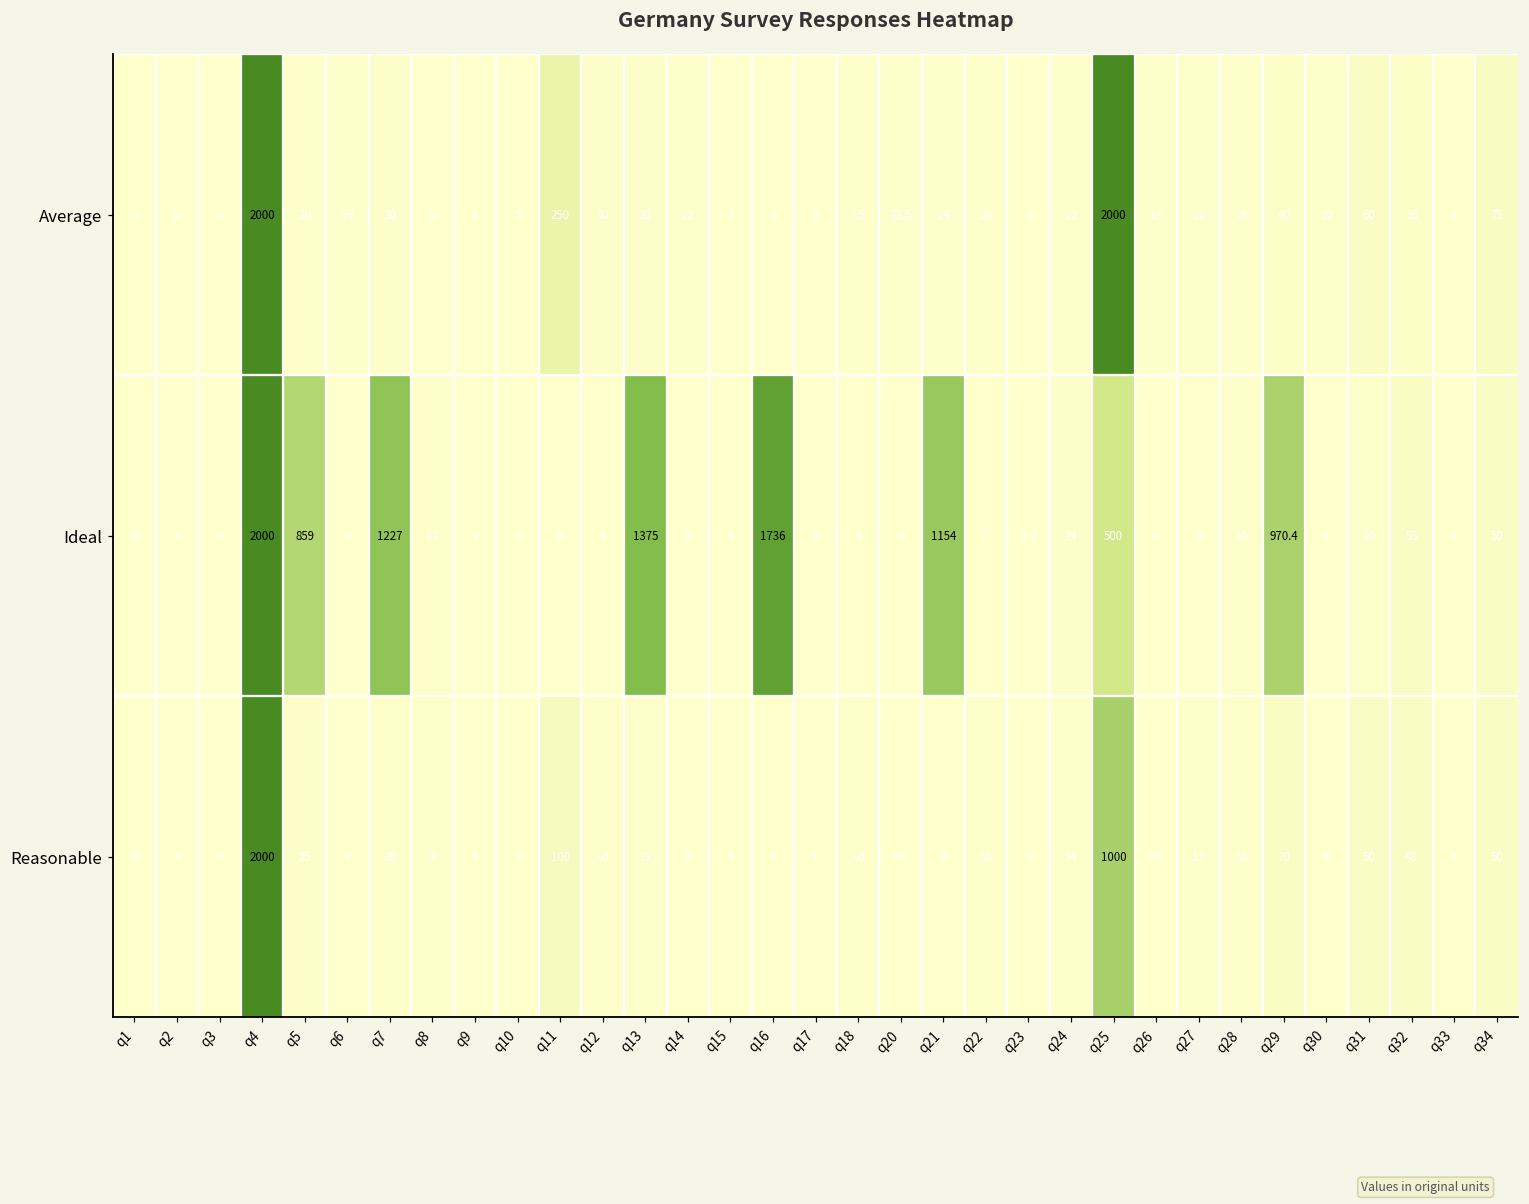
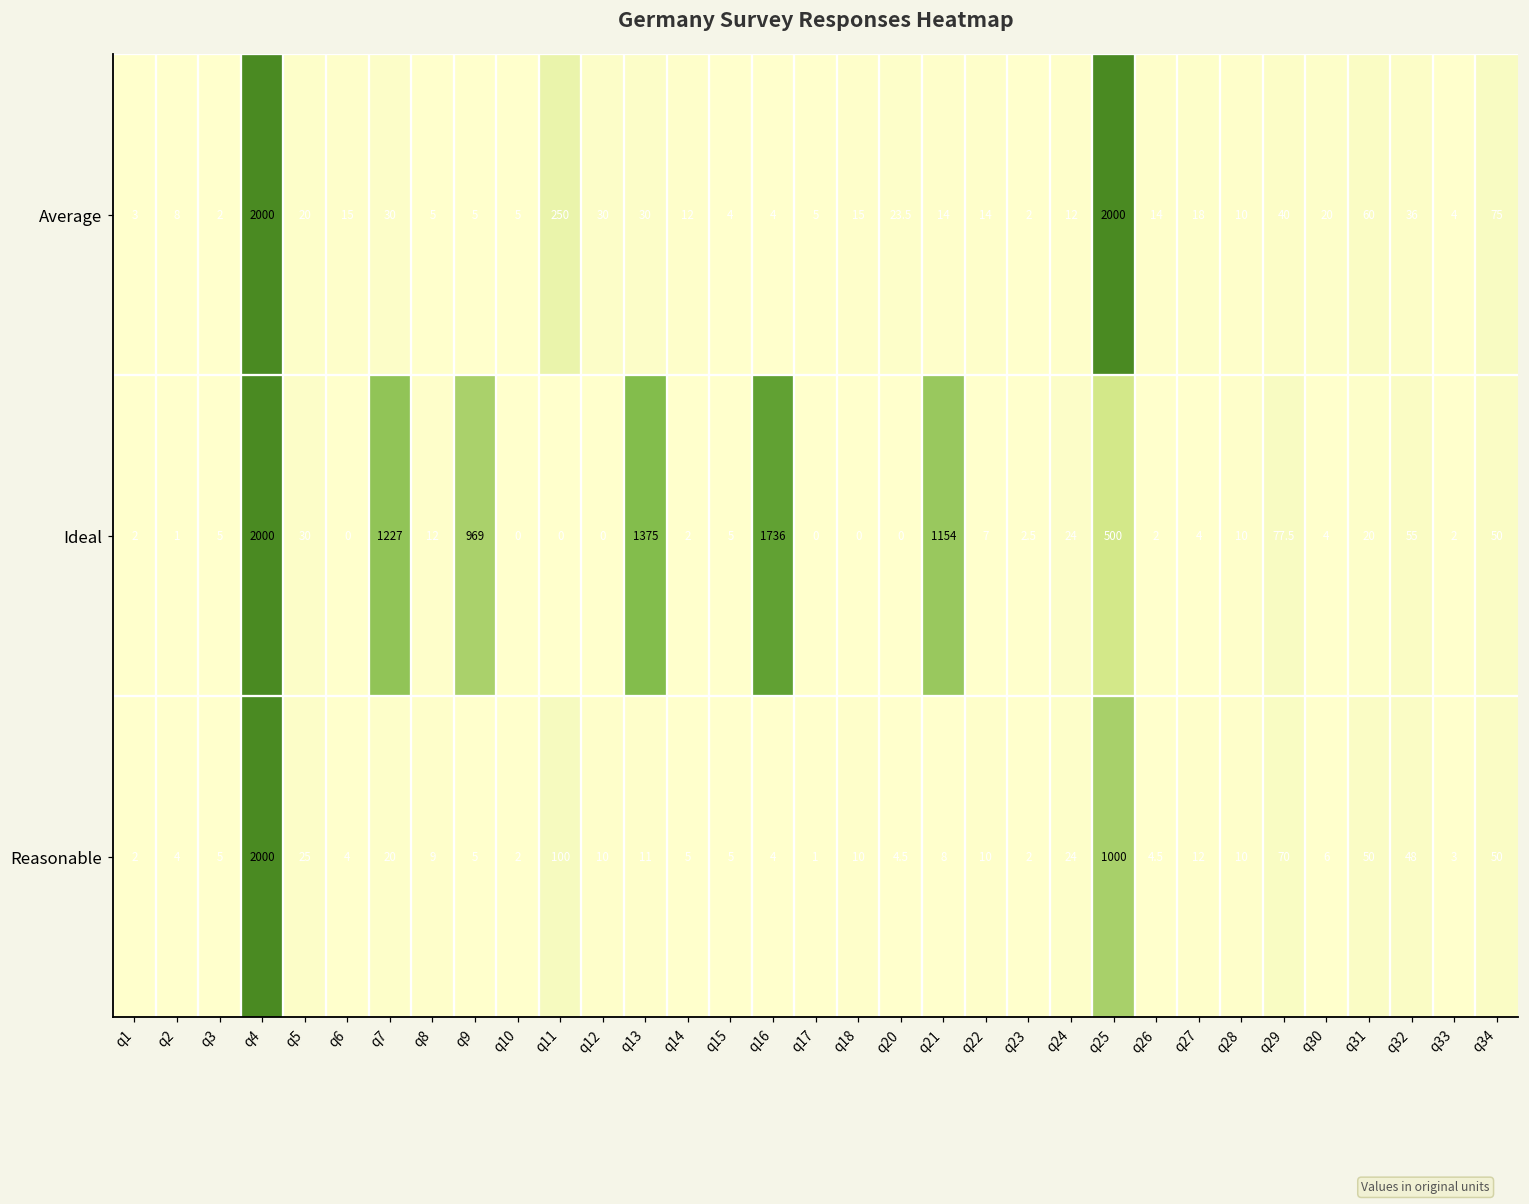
Ideal, q5: 859 -> 30
Ideal, q9: 4 -> 969
Ideal, q29: 970.4 -> 77.5
